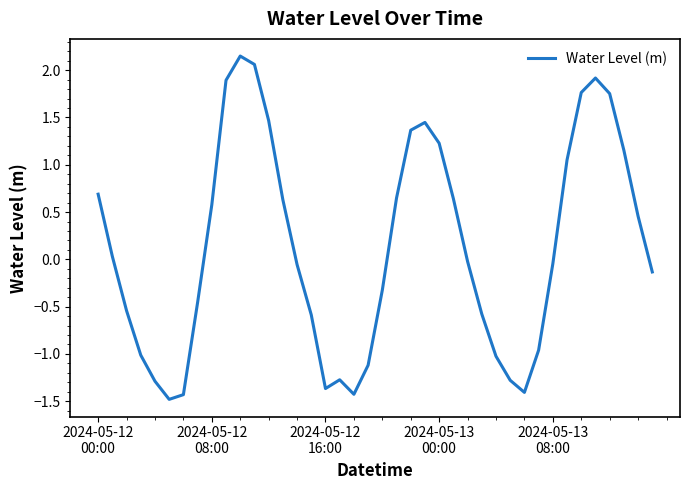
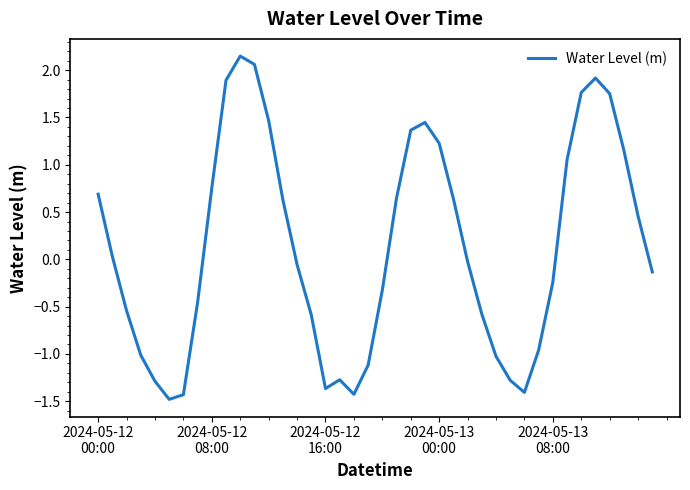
2024-05-12 08:00: 0.6 -> 0.8
2024-05-13 08:00: 0.0 -> -0.2
